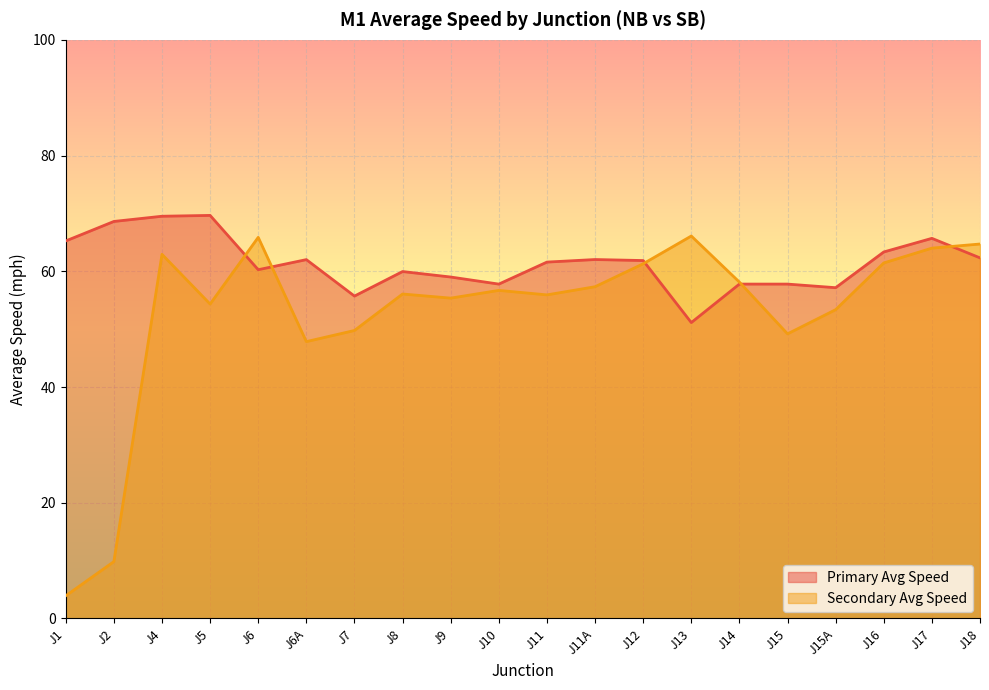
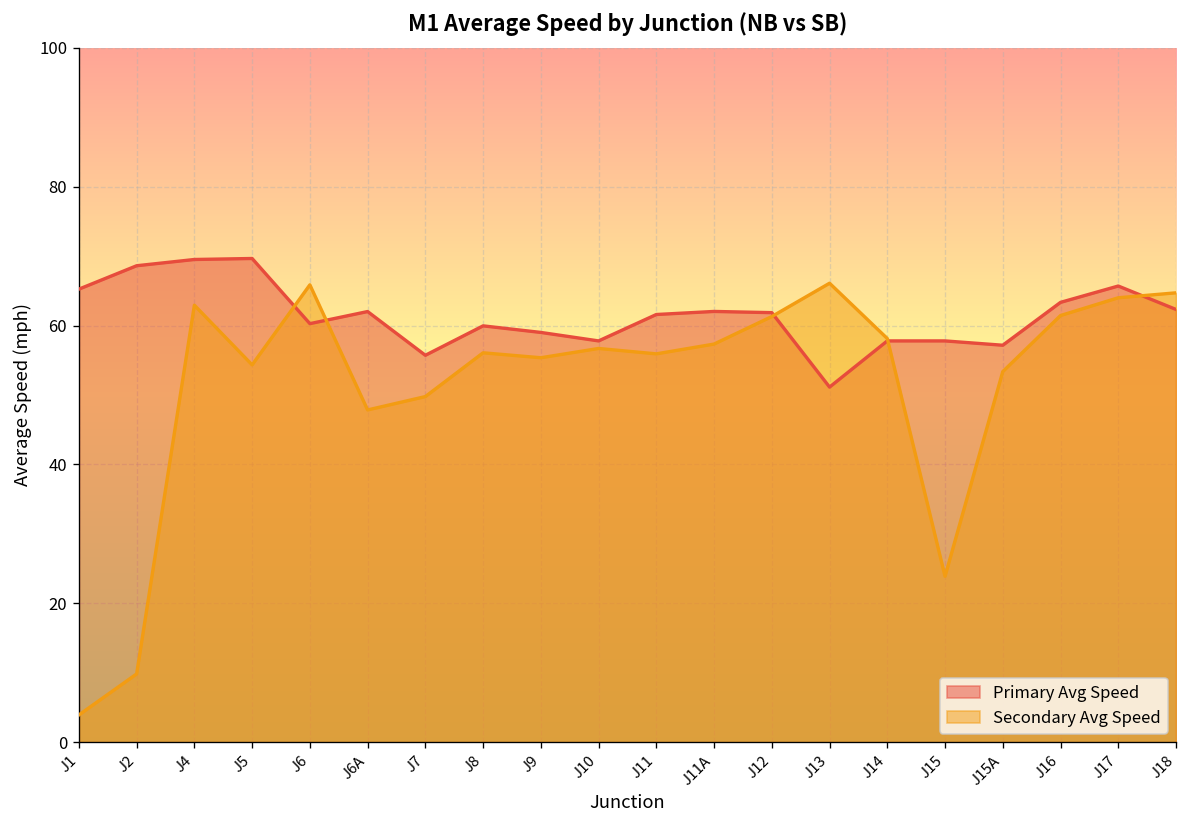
Secondary Avg Speed, J15: 49 -> 24
